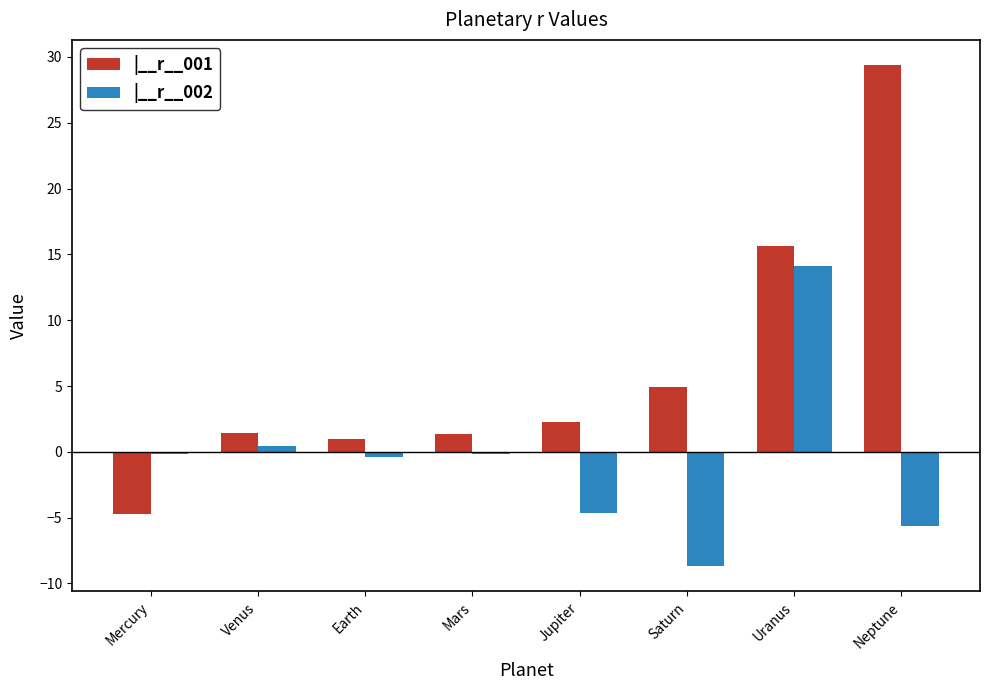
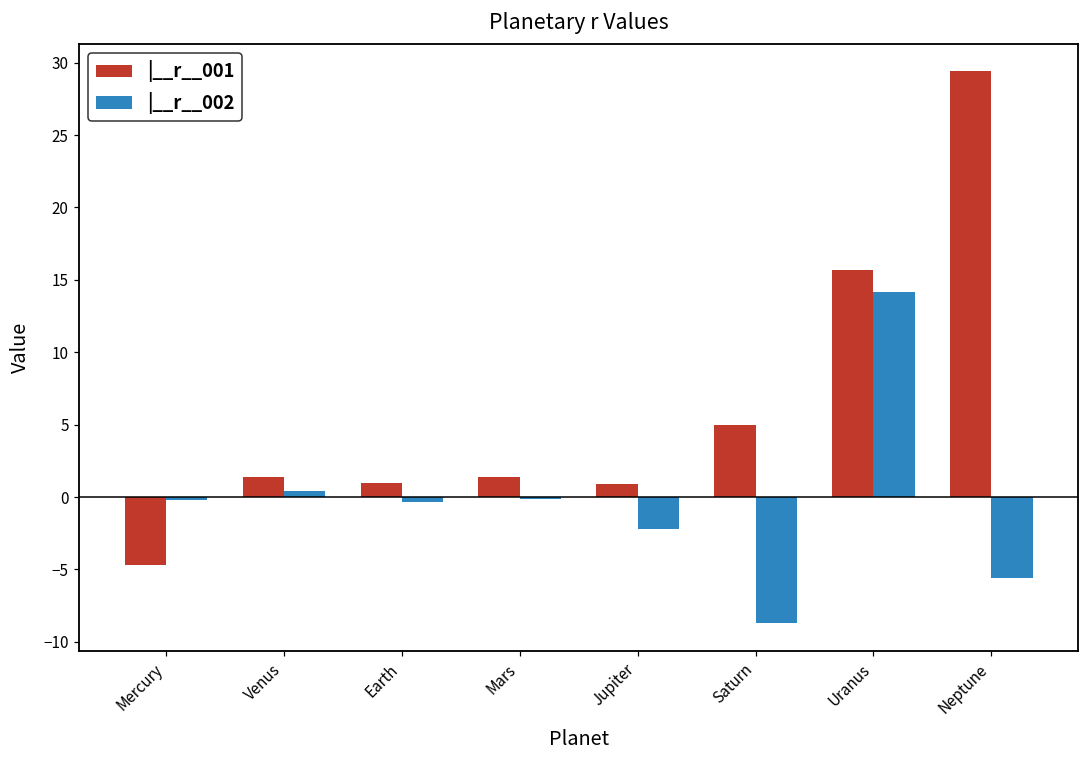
|__r__001, Jupiter: 2.3 -> 0.9
|__r__002, Jupiter: -4.6 -> -2.2
